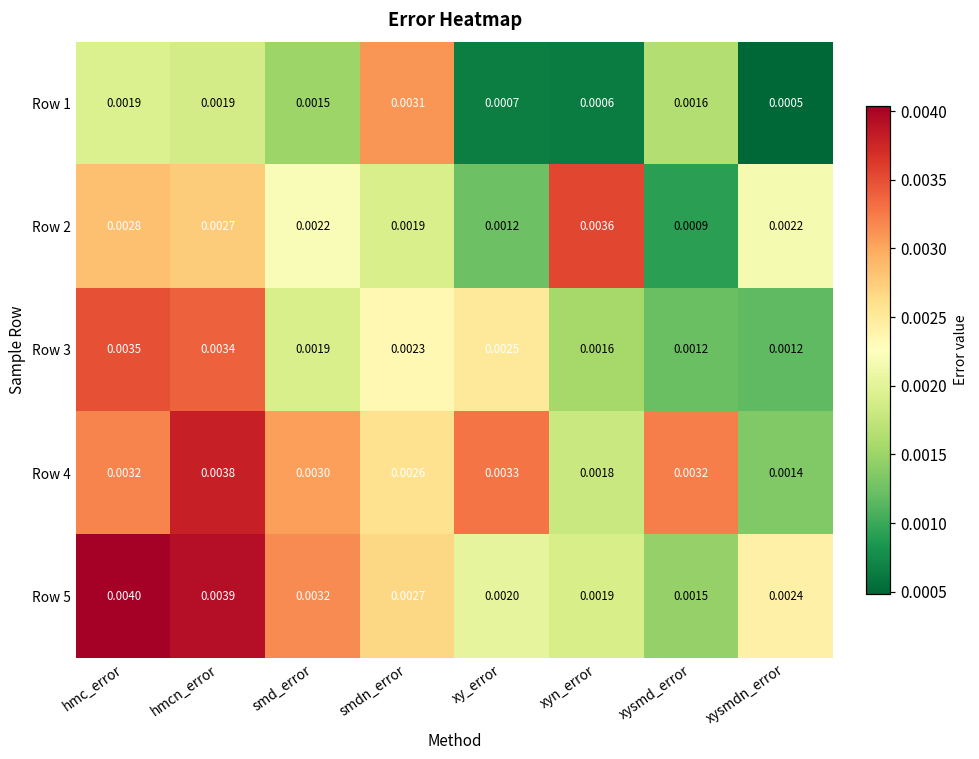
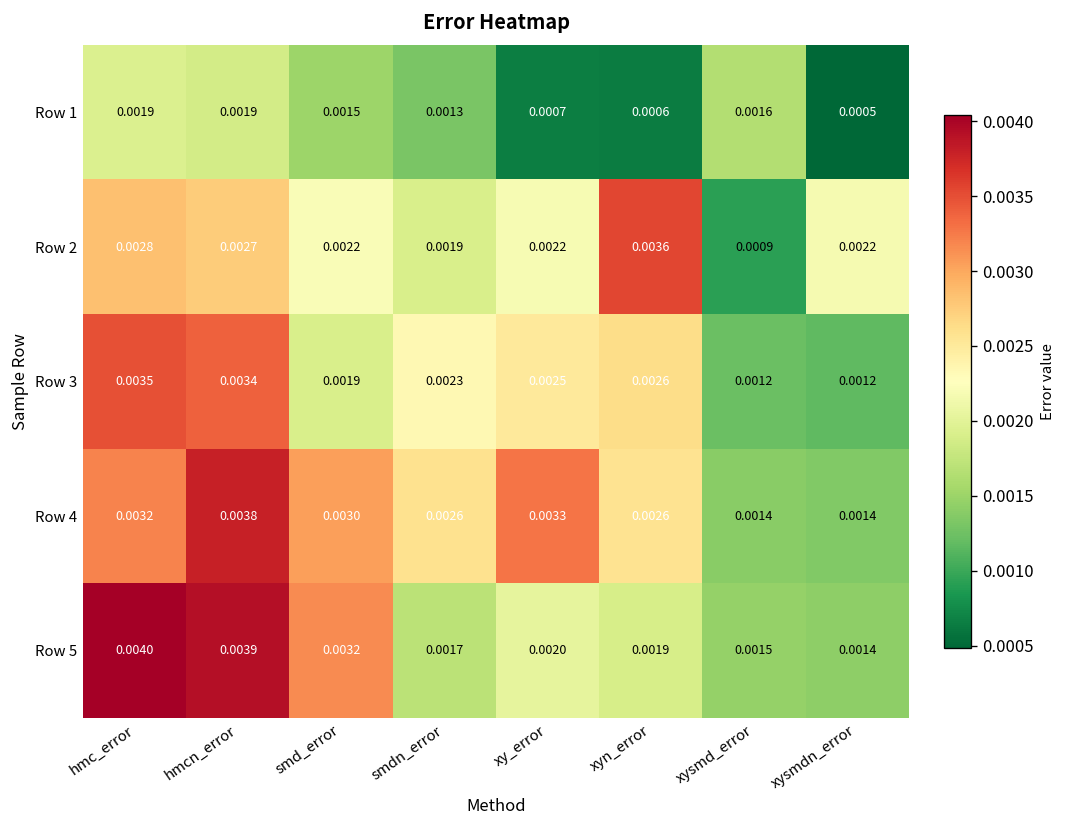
Row 1, smdn_error: 0.0031 -> 0.0013
Row 2, xy_error: 0.0012 -> 0.0022
Row 3, xyn_error: 0.0016 -> 0.0026
Row 4, xyn_error: 0.0018 -> 0.0026
Row 4, xysmd_error: 0.0032 -> 0.0014
Row 5, smdn_error: 0.0027 -> 0.0017
Row 5, xysmdn_error: 0.0024 -> 0.0014
